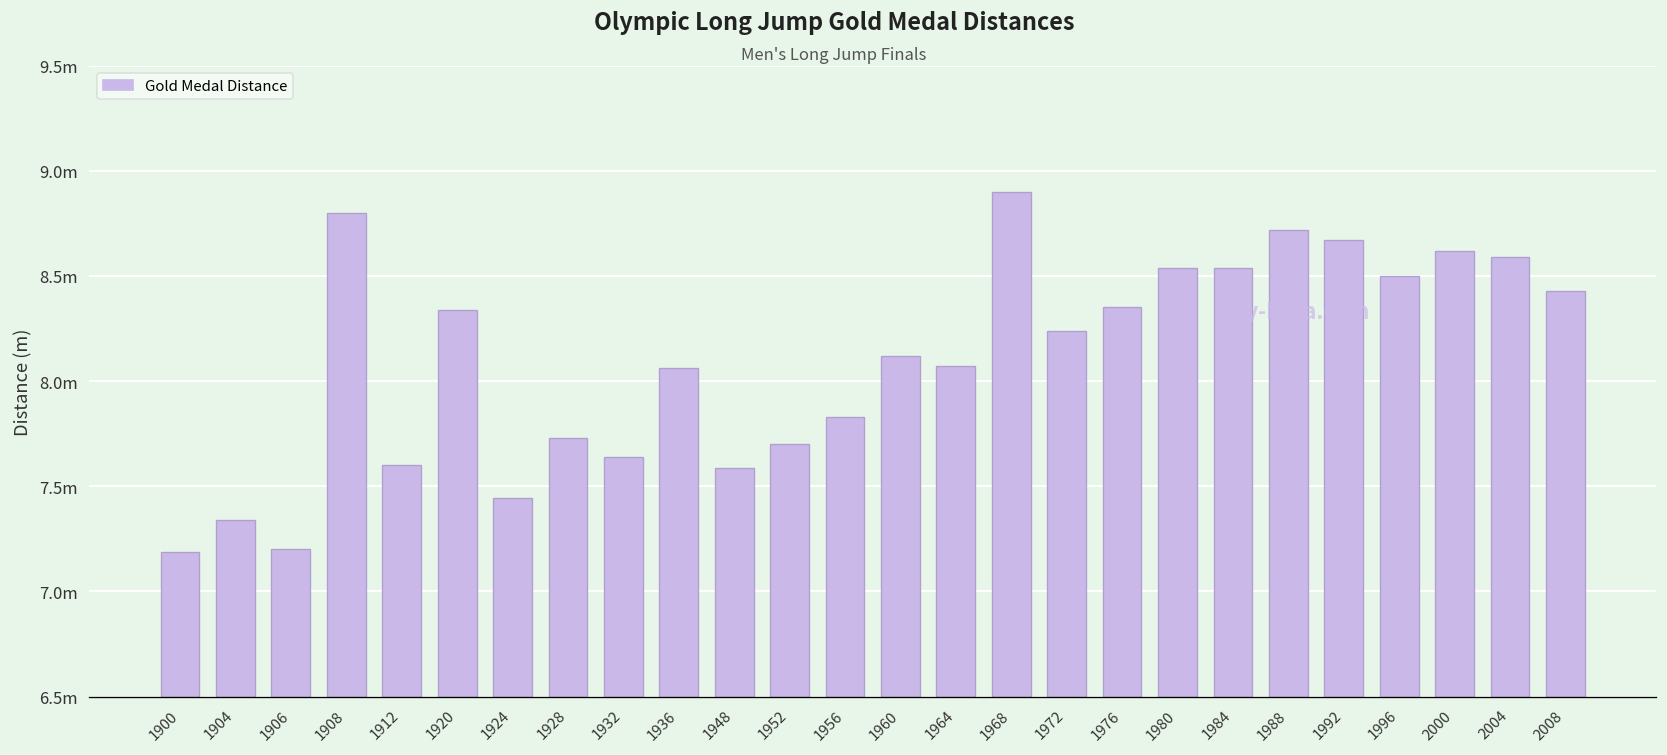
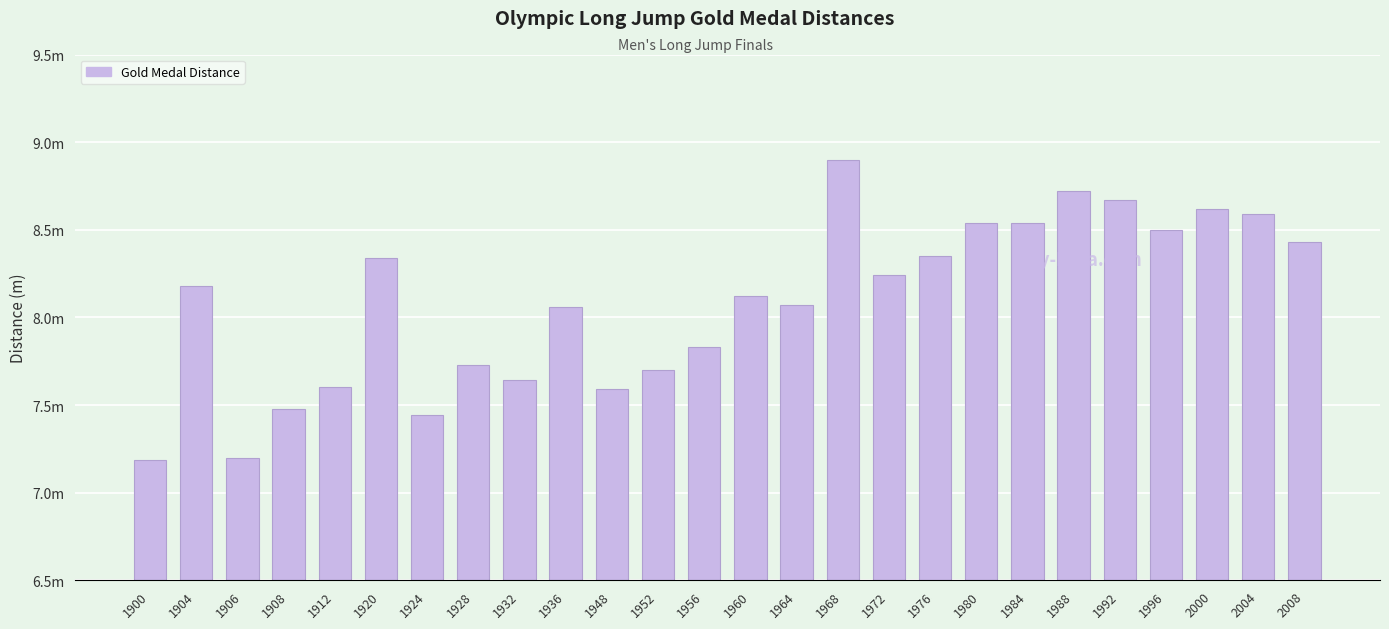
1904: 7.34m -> 8.18m
1908: 8.80m -> 7.48m
